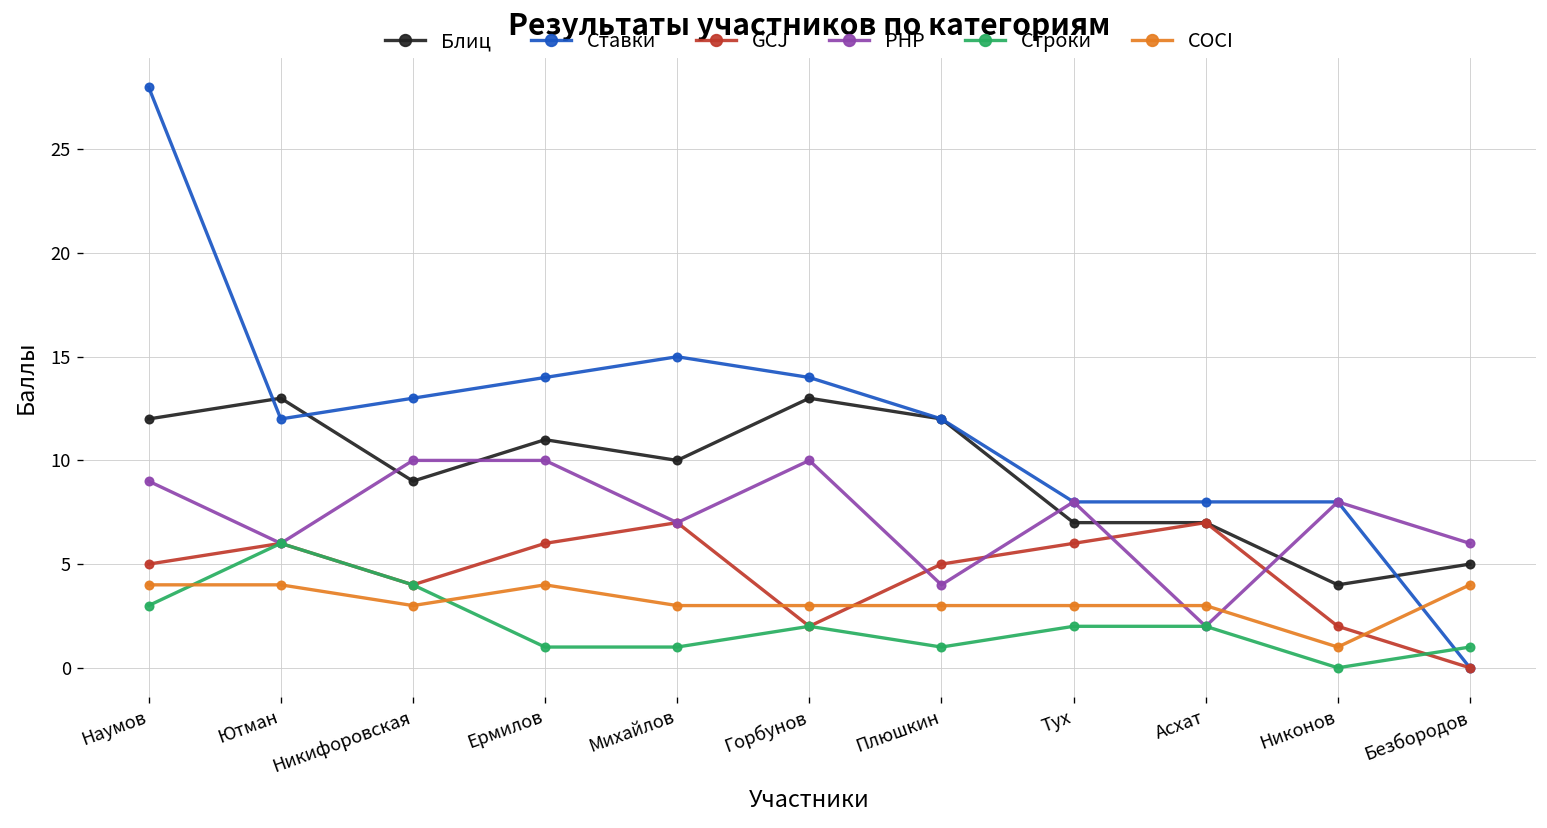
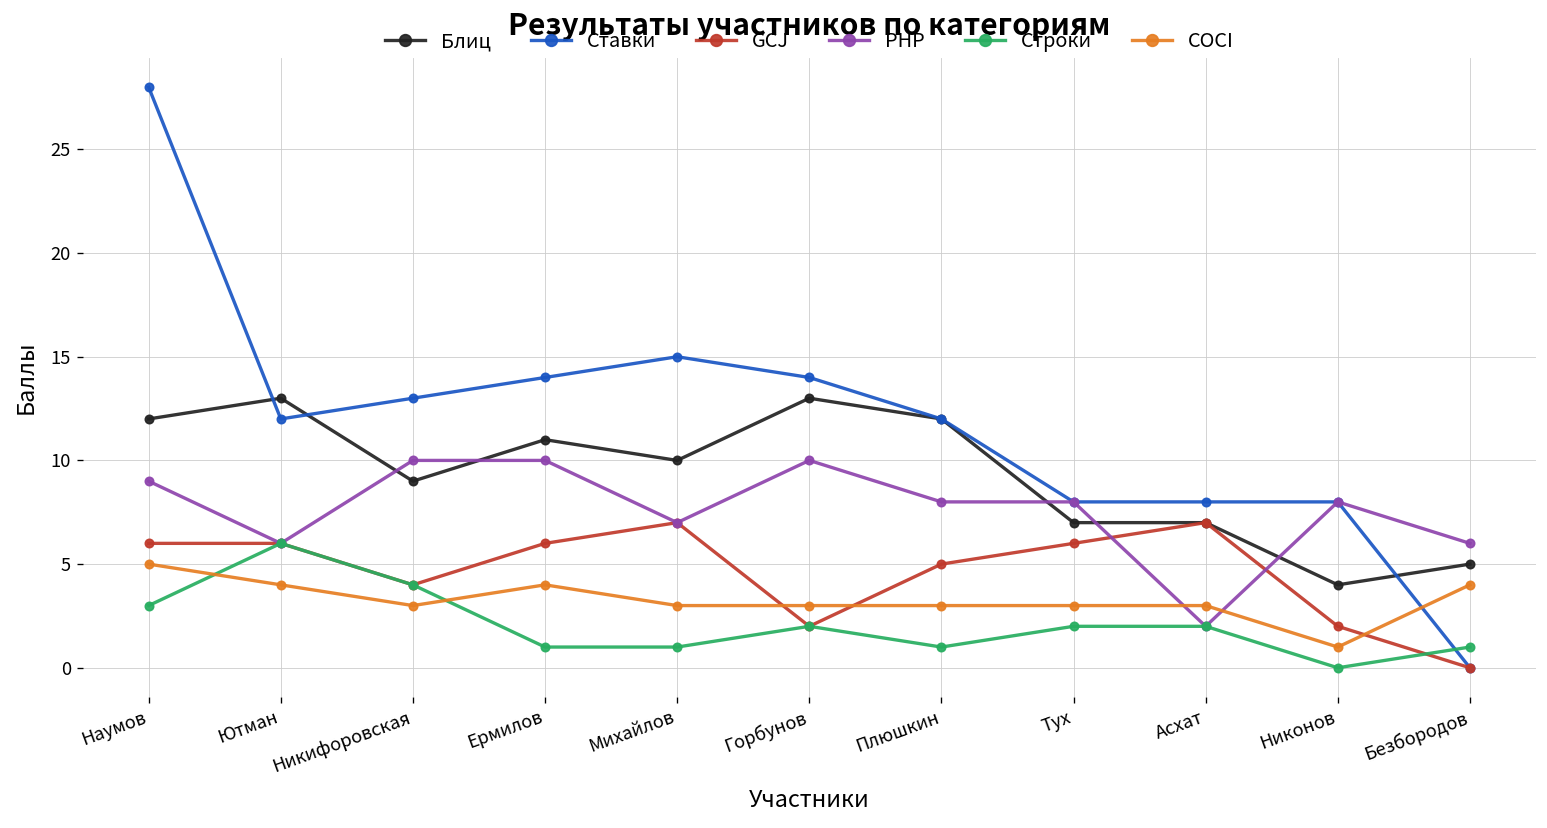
GCJ, Наумов: 5 -> 6
COCI, Наумов: 4 -> 5
PHP, Плюшкин: 4 -> 8
